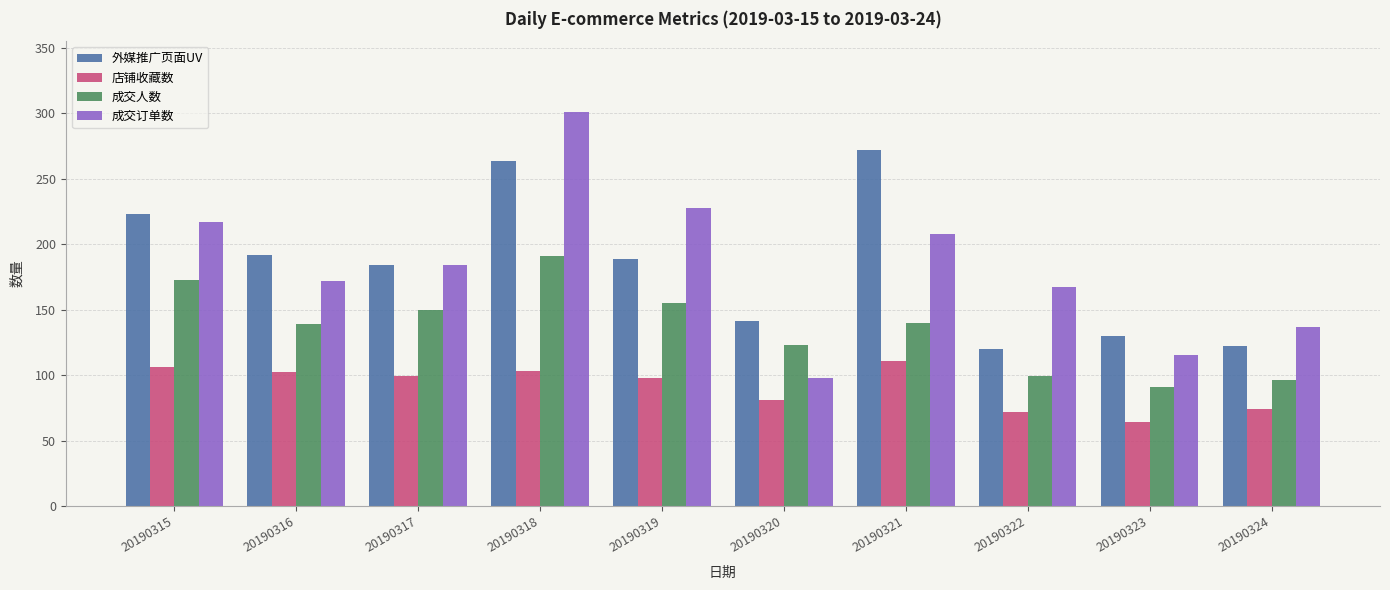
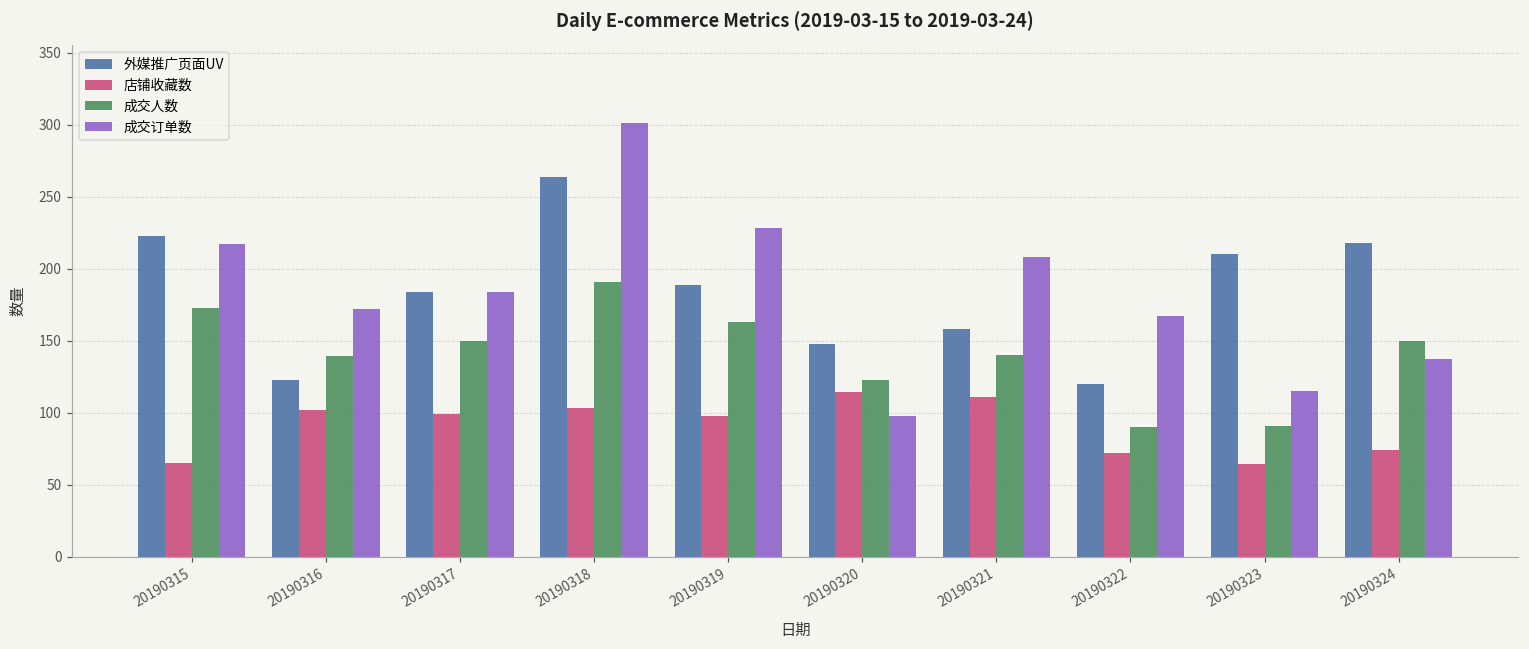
店铺收藏数, 20190315: 106 -> 65
外媒推广页面UV, 20190316: 192 -> 123
成交人数, 20190319: 155 -> 163
外媒推广页面UV, 20190320: 141 -> 148
店铺收藏数, 20190320: 81 -> 114
外媒推广页面UV, 20190321: 272 -> 158
成交人数, 20190322: 99 -> 90
外媒推广页面UV, 20190323: 130 -> 210
外媒推广页面UV, 20190324: 122 -> 218
成交人数, 20190324: 96 -> 150
